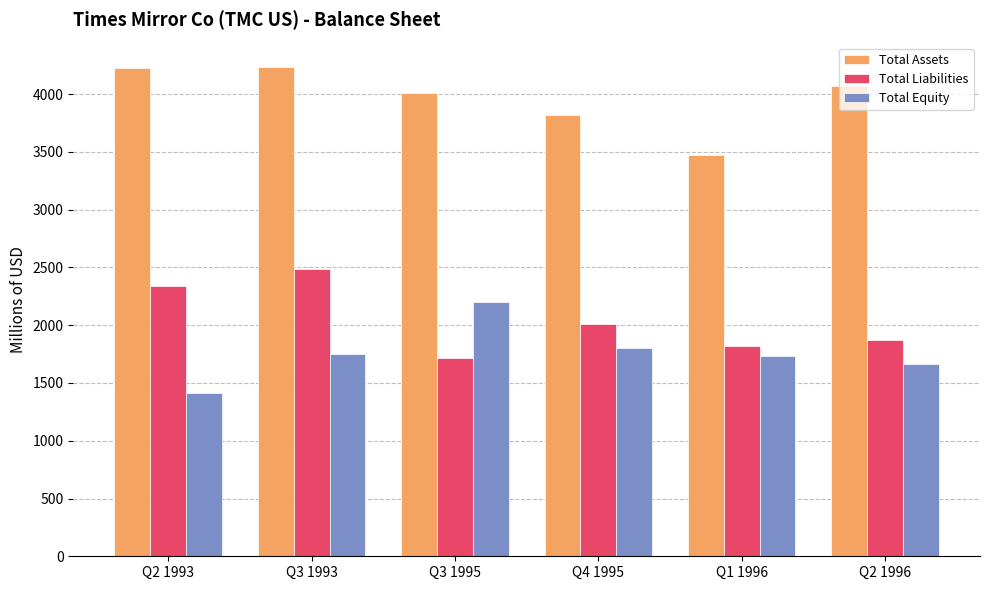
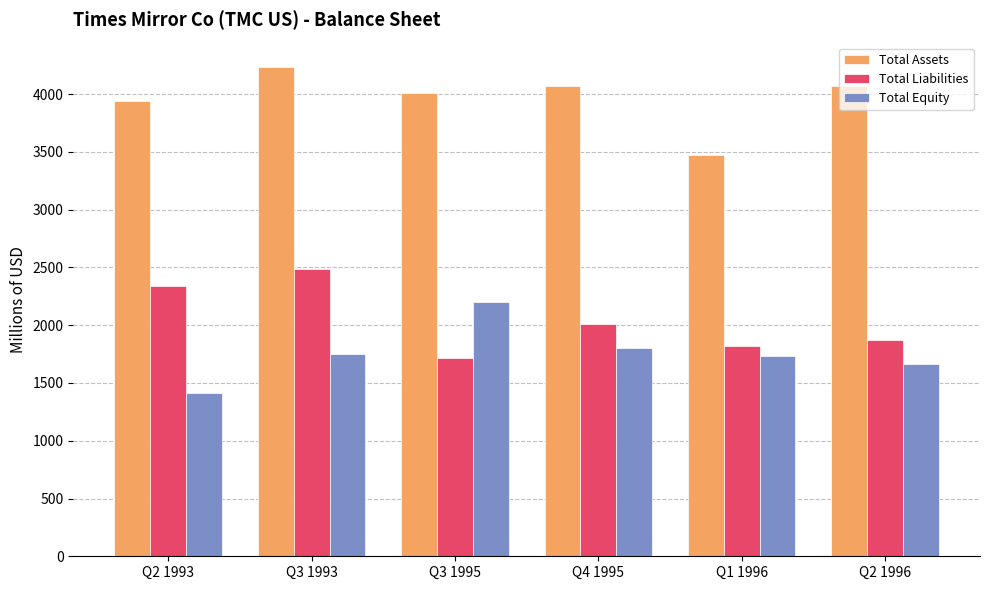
Total Assets, Q2 1993: 4230 -> 3940
Total Assets, Q4 1995: 3820 -> 4070
